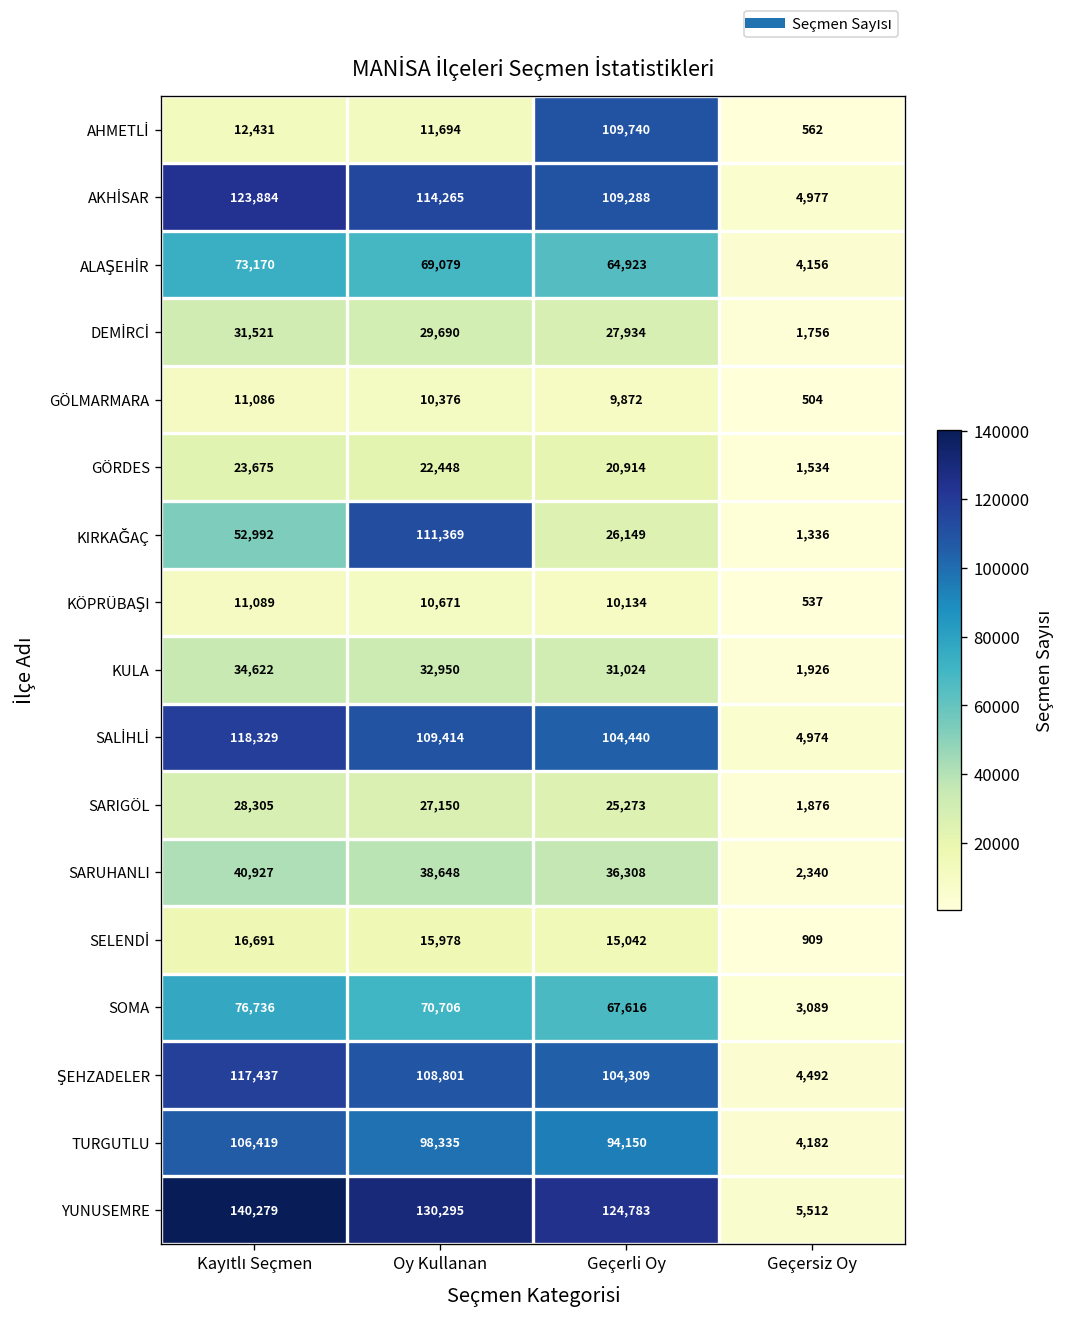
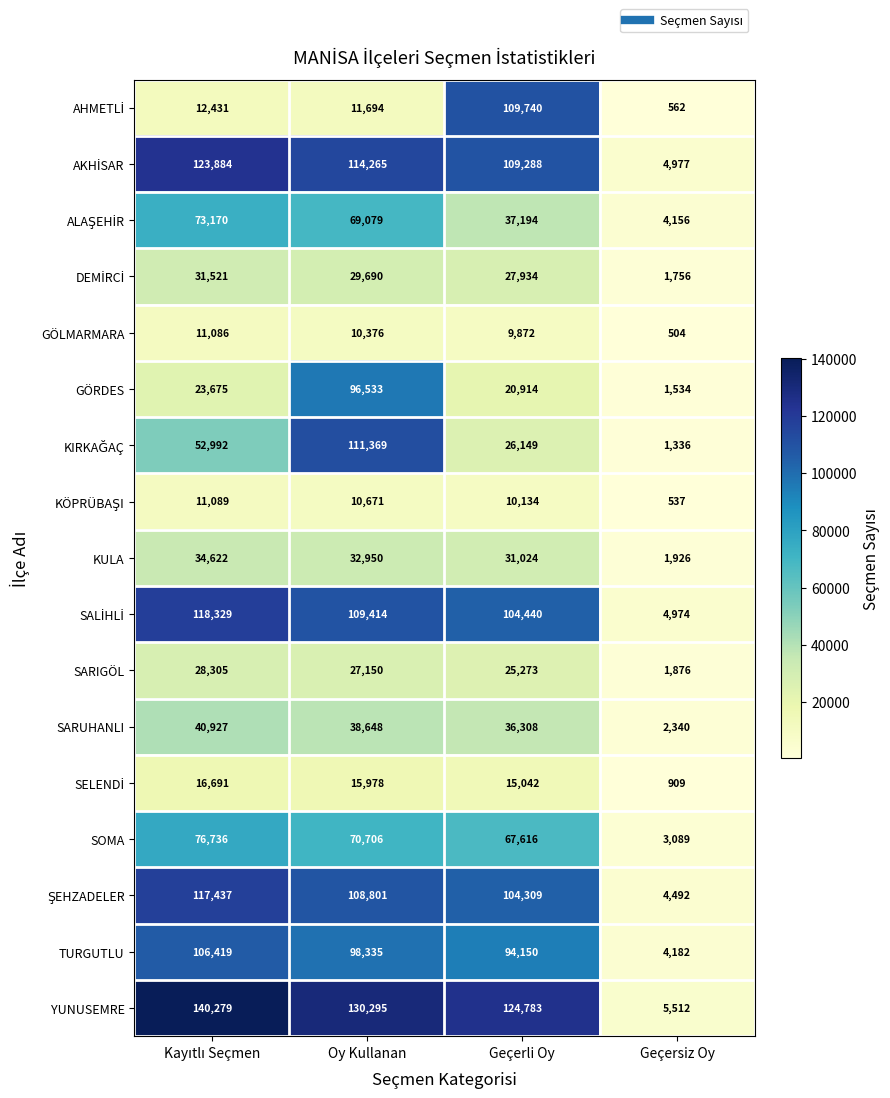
ALAŞEHİR, Geçerli Oy: 64,923 -> 37,194
GÖRDES, Oy Kullanan: 22,448 -> 96,533
